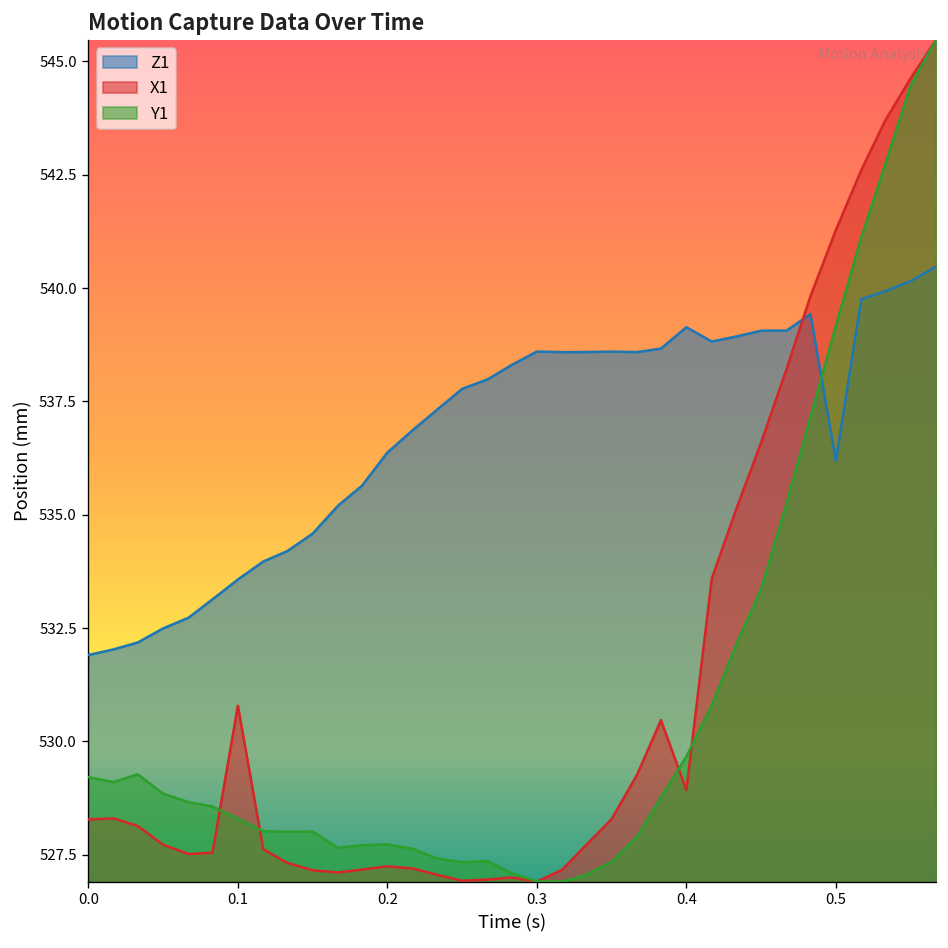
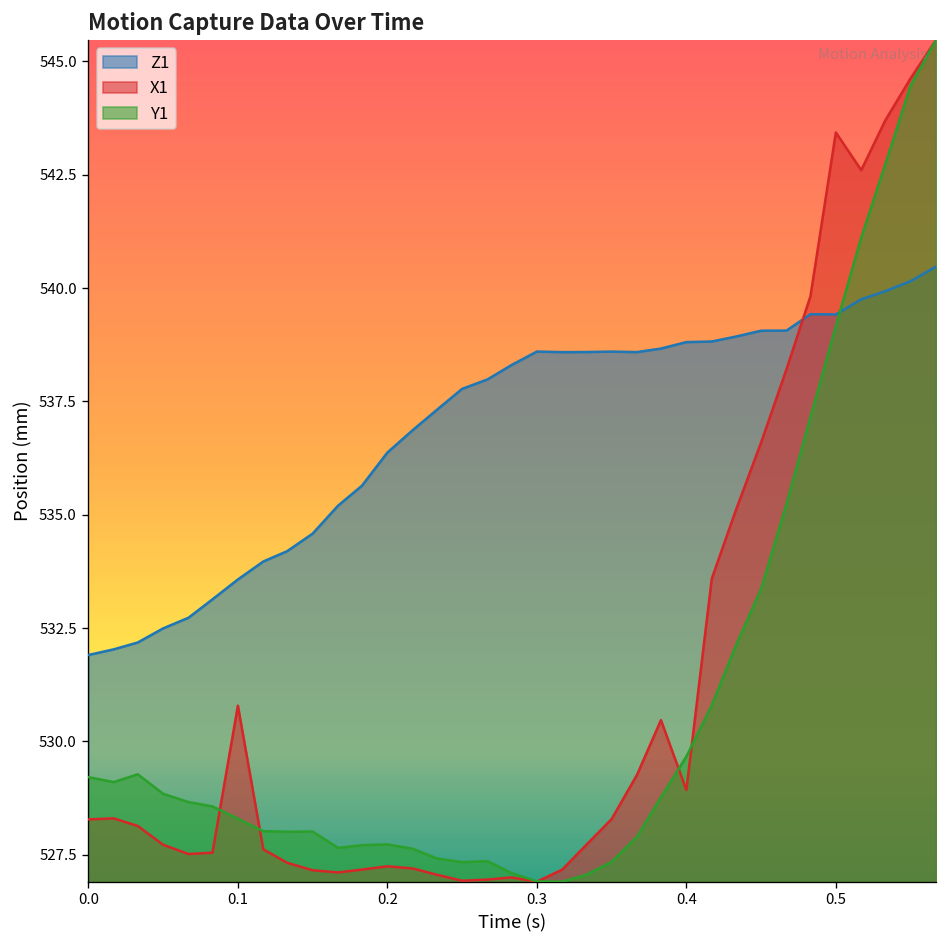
Z1, 0.4: 539.1 -> 538.8
Z1, 0.5: 536.2 -> 539.4
X1, 0.5: 541.3 -> 543.4
